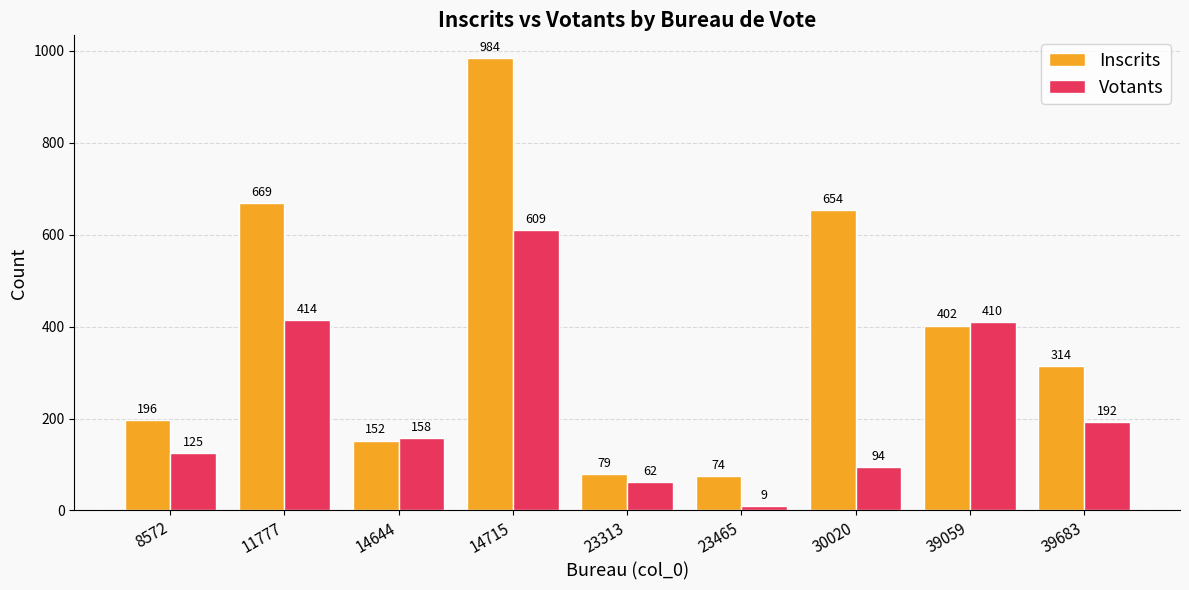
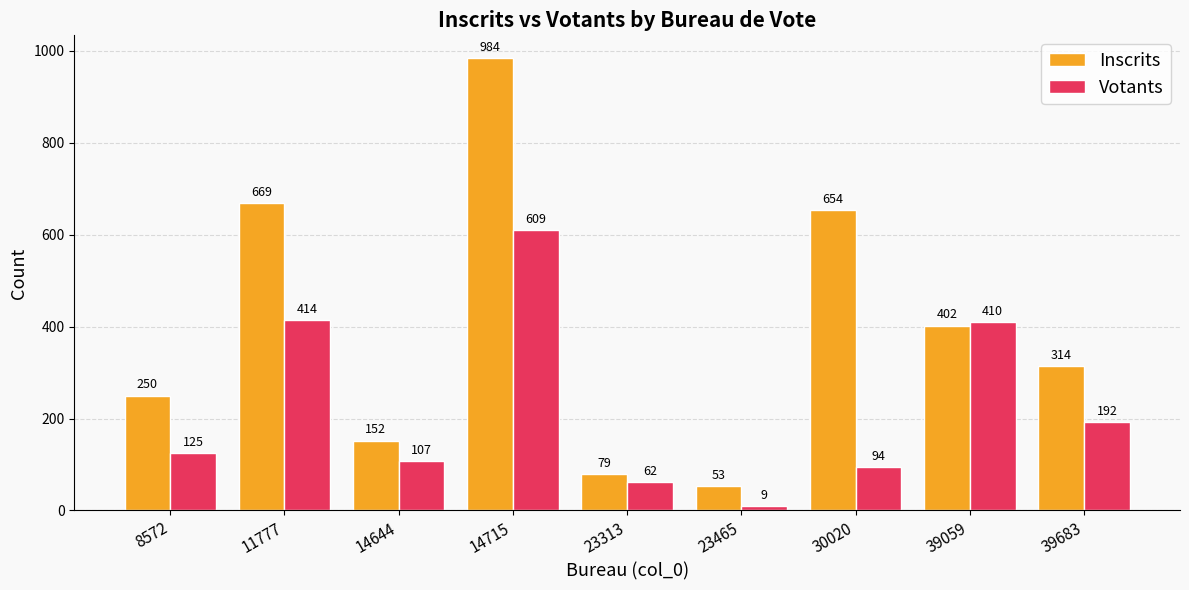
Inscrits, 8572: 196 -> 250
Votants, 14644: 158 -> 107
Inscrits, 23465: 74 -> 53
